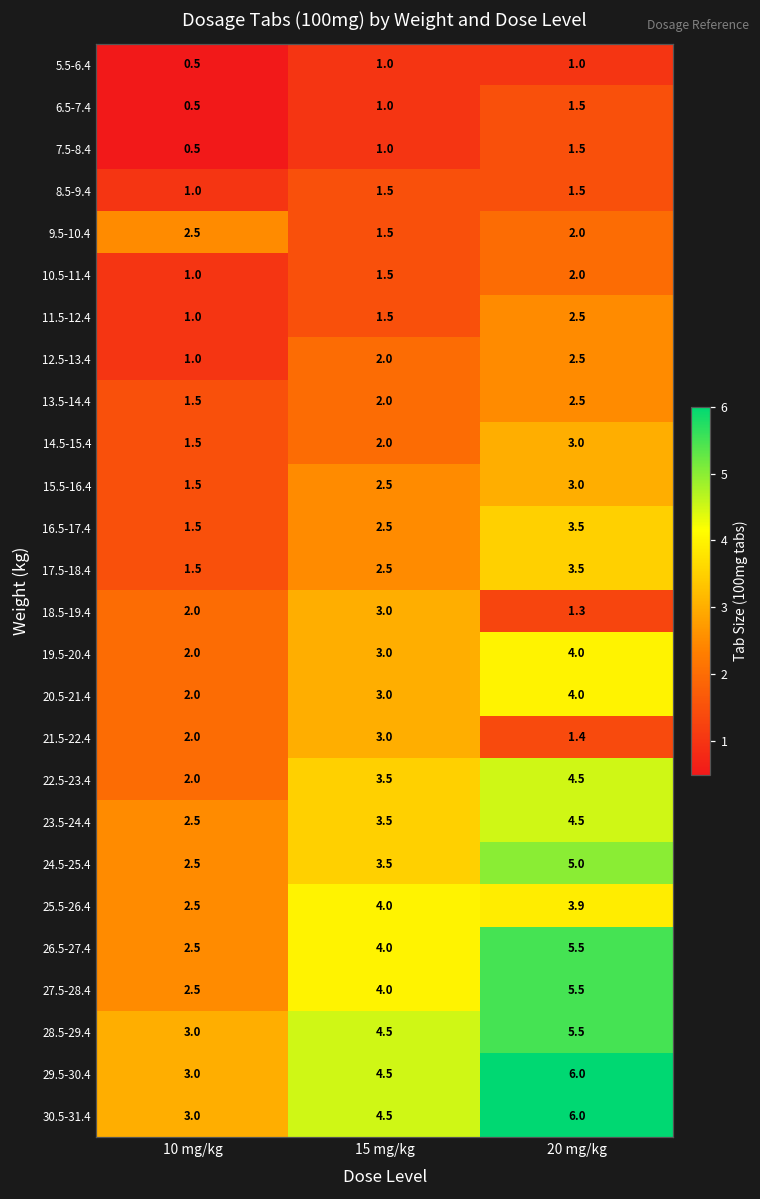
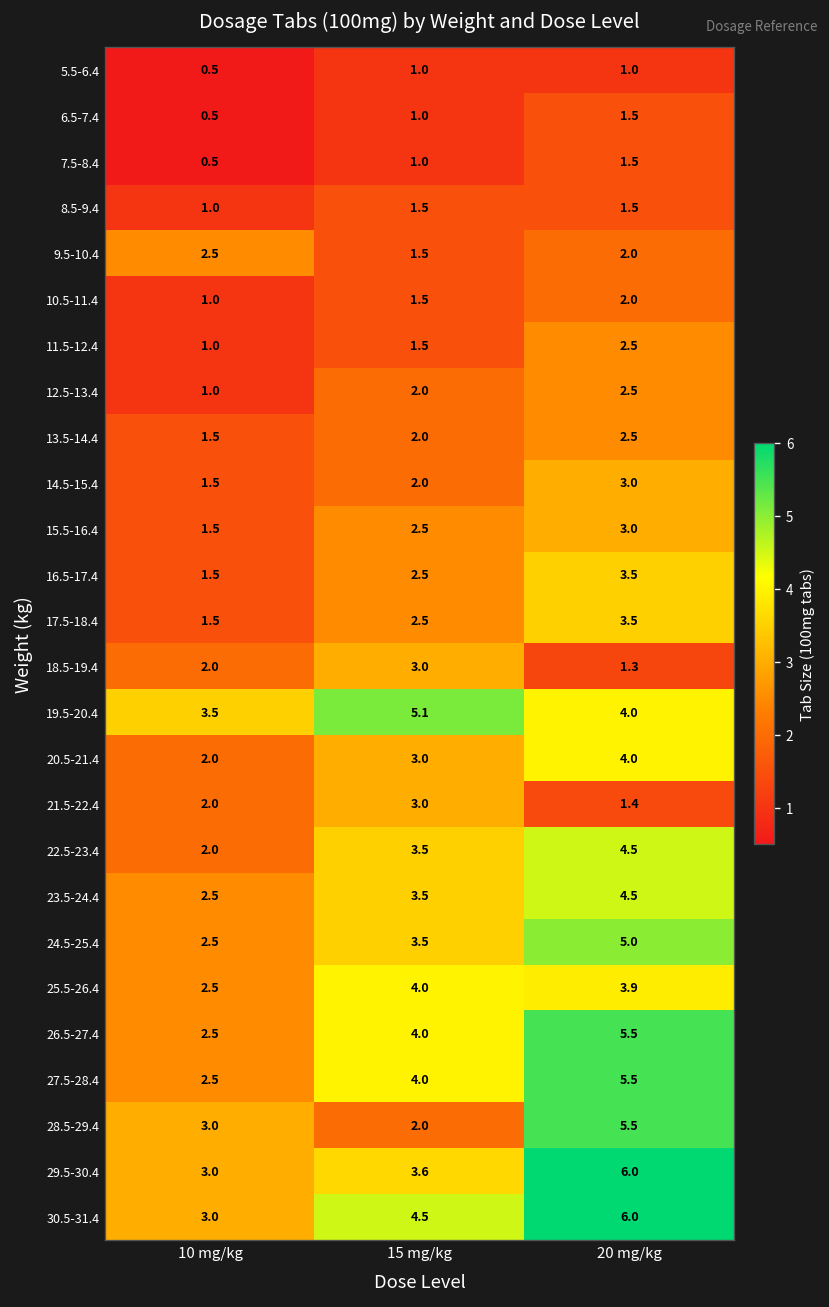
19.5-20.4, 10 mg/kg: 2.0 -> 3.5
19.5-20.4, 15 mg/kg: 3.0 -> 5.1
28.5-29.4, 15 mg/kg: 4.5 -> 2.0
29.5-30.4, 15 mg/kg: 4.5 -> 3.6
